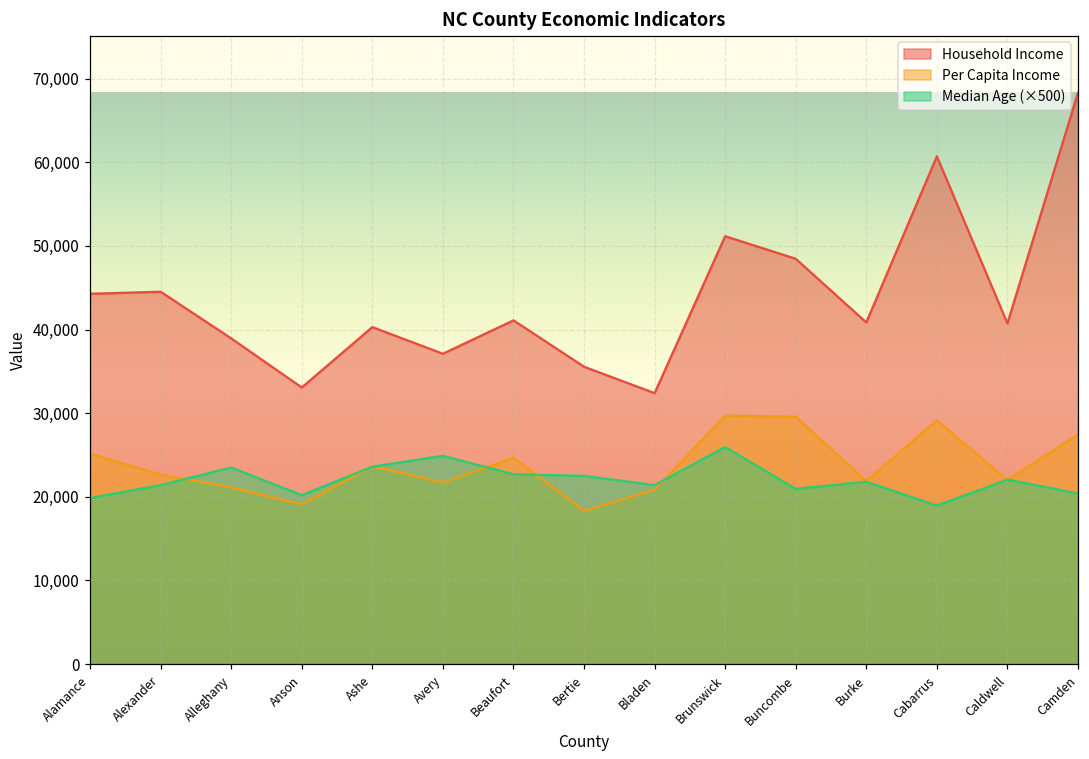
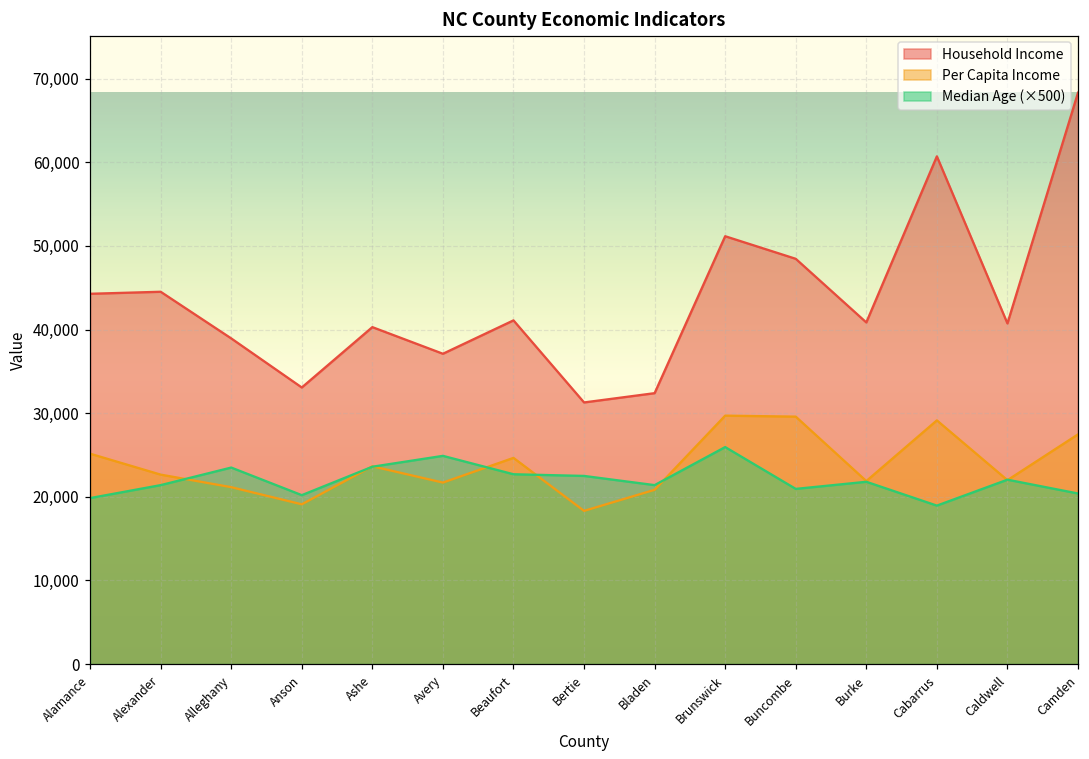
Household Income, Bertie: 36,000 -> 31,000
